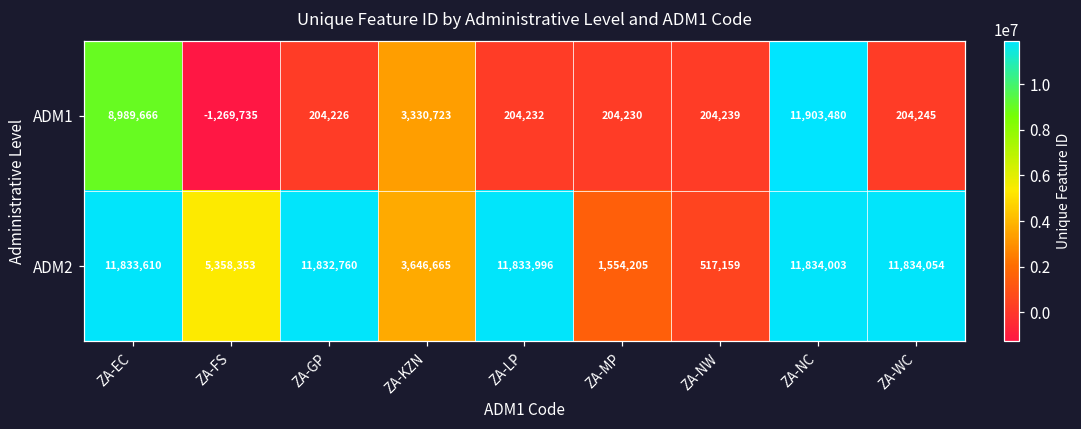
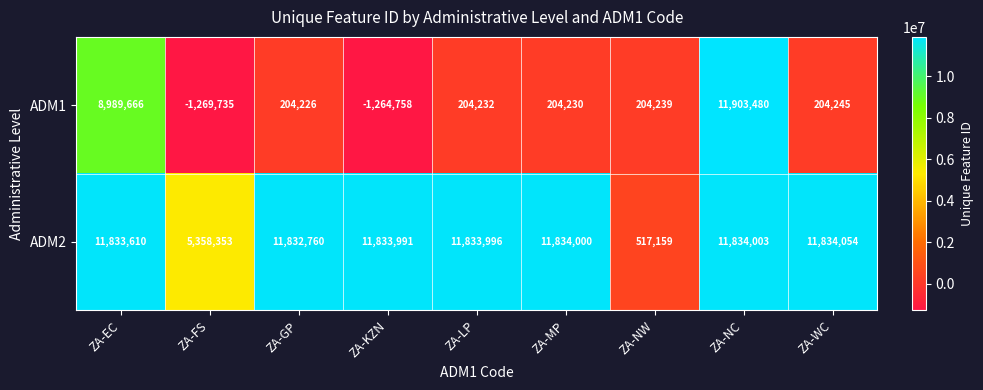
ADM1, ZA-KZN: 3,330,723 -> -1,264,758
ADM2, ZA-KZN: 3,646,665 -> 11,833,991
ADM2, ZA-MP: 1,554,205 -> 11,834,000
